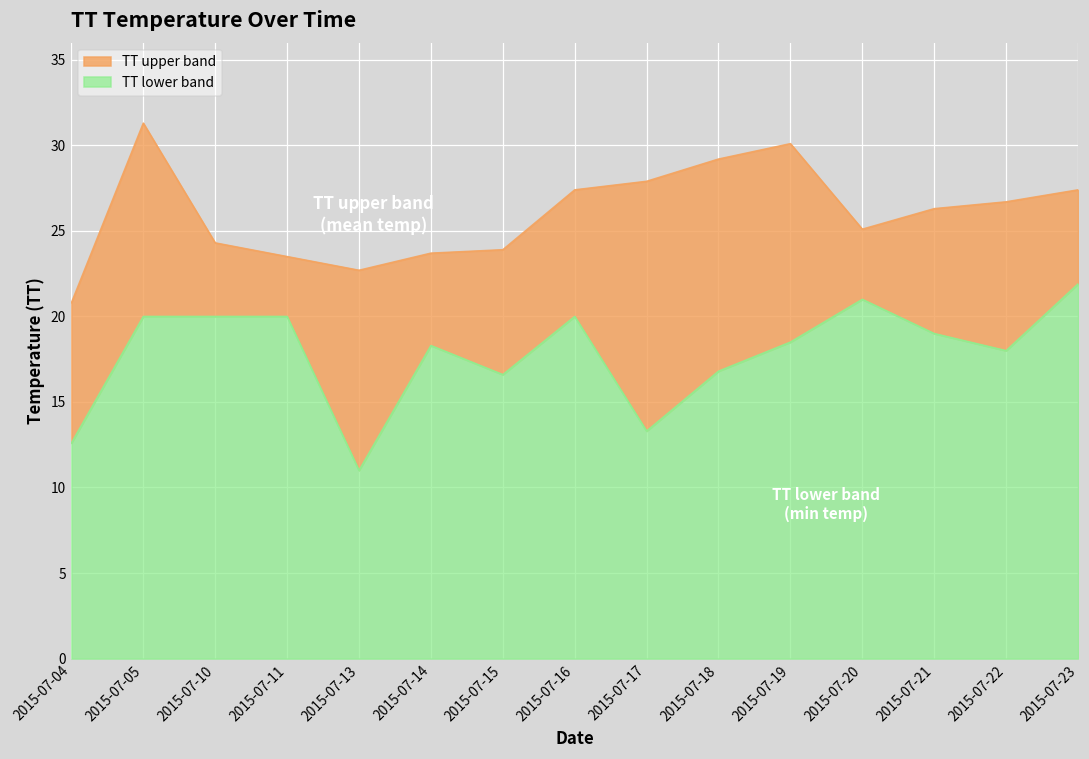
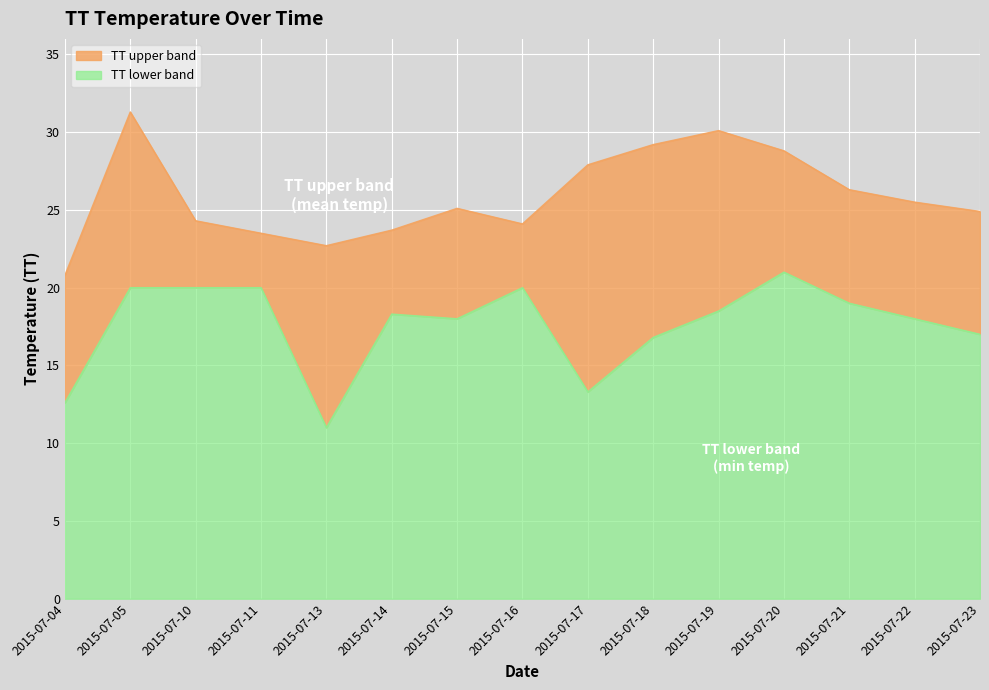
TT upper band, 2015-07-15: 23.9 -> 25.1
TT lower band, 2015-07-15: 16.6 -> 18.0
TT upper band, 2015-07-16: 27.4 -> 24.1
TT upper band, 2015-07-20: 25.1 -> 28.8
TT upper band, 2015-07-22: 26.7 -> 25.5
TT upper band, 2015-07-23: 27.4 -> 24.9
TT lower band, 2015-07-23: 21.9 -> 17.0
